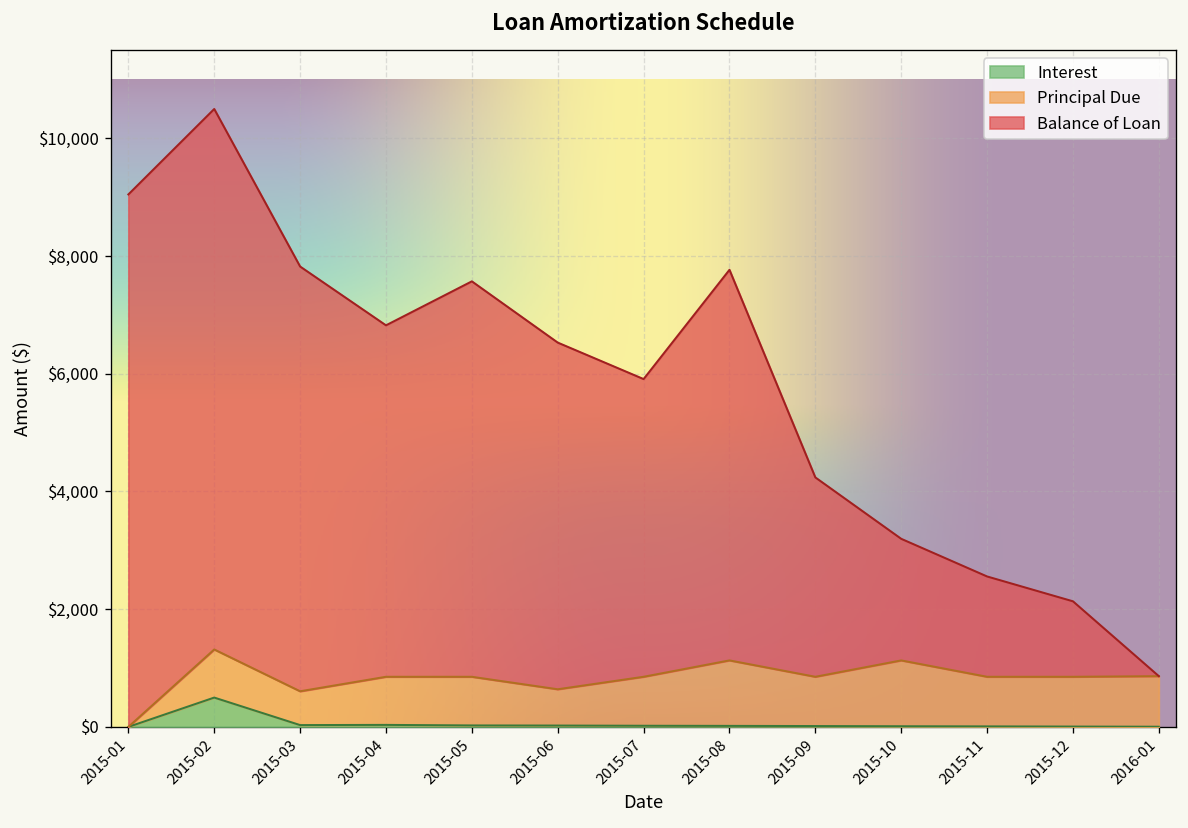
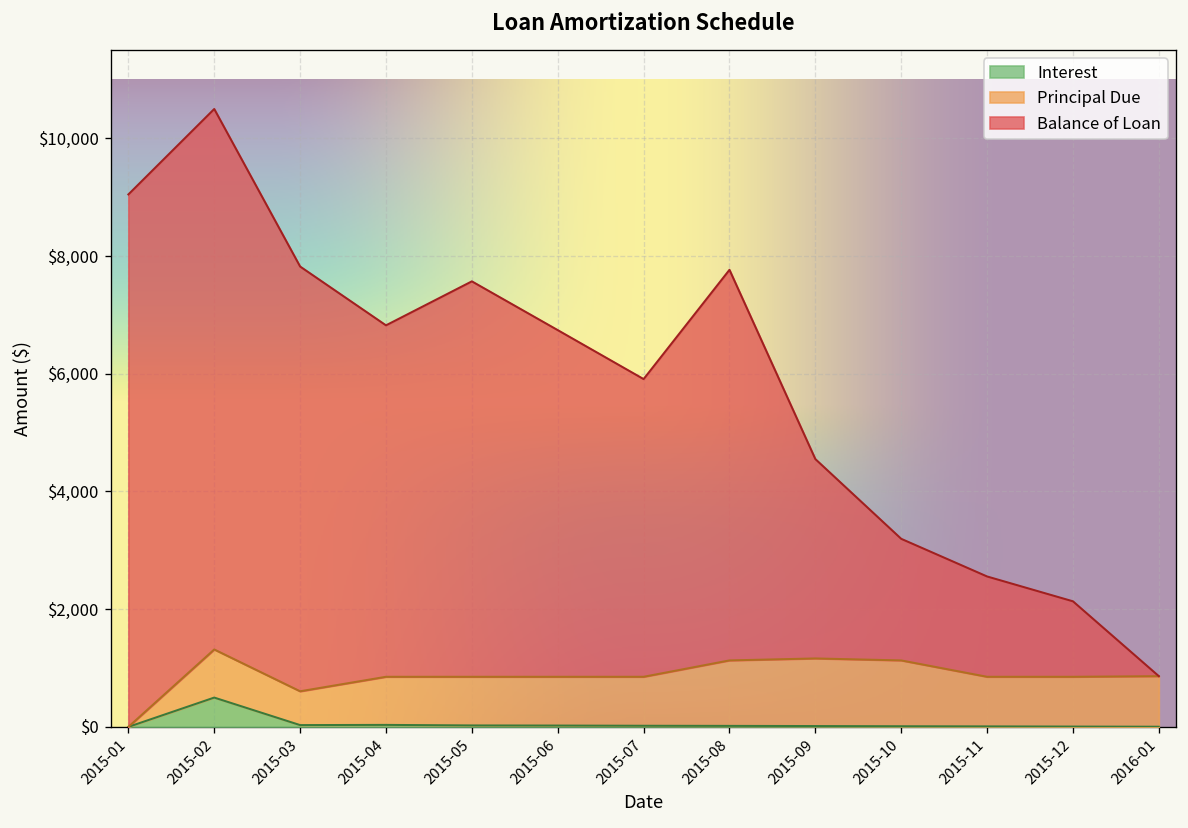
Principal Due, 2015-06: $600 -> $800
Principal Due, 2015-09: $800 -> $1,100
